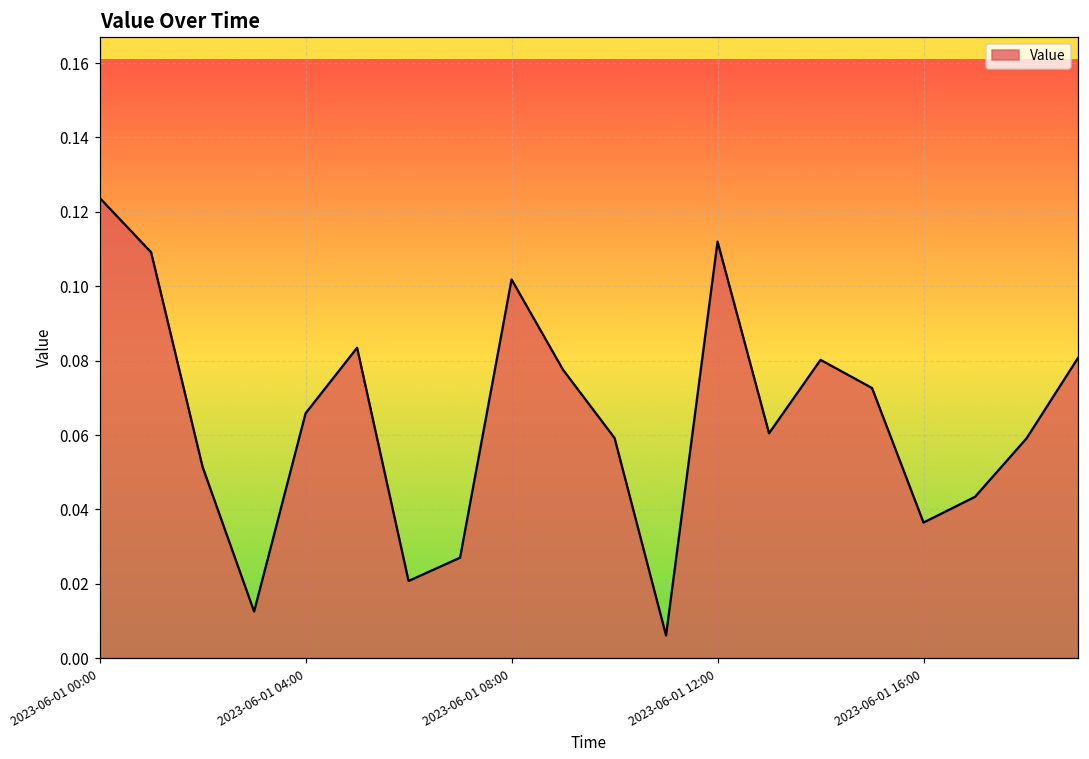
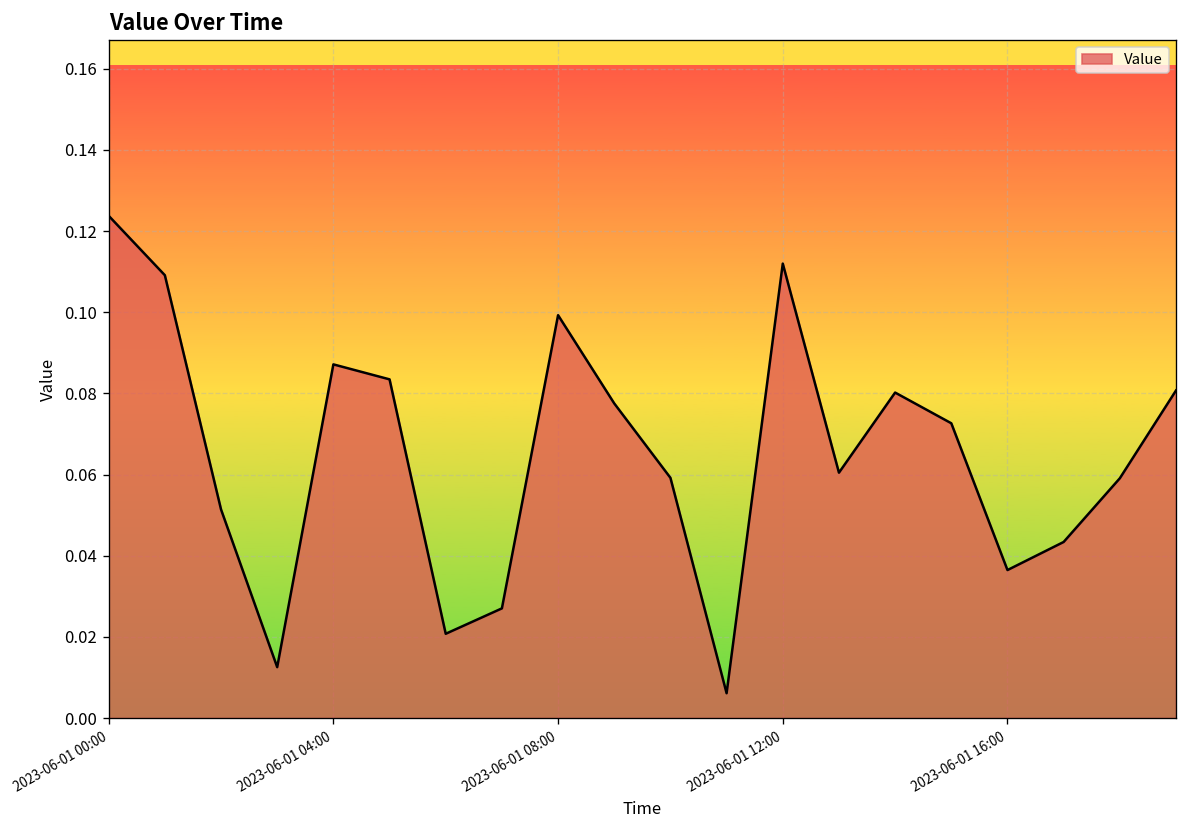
2023-06-01 04:00: 0.066 -> 0.087
2023-06-01 08:00: 0.102 -> 0.099
